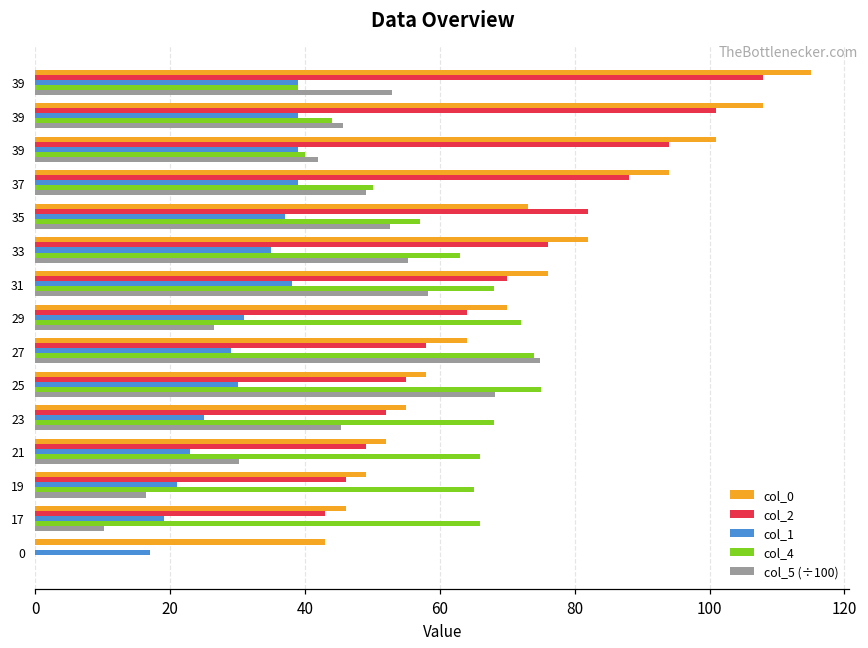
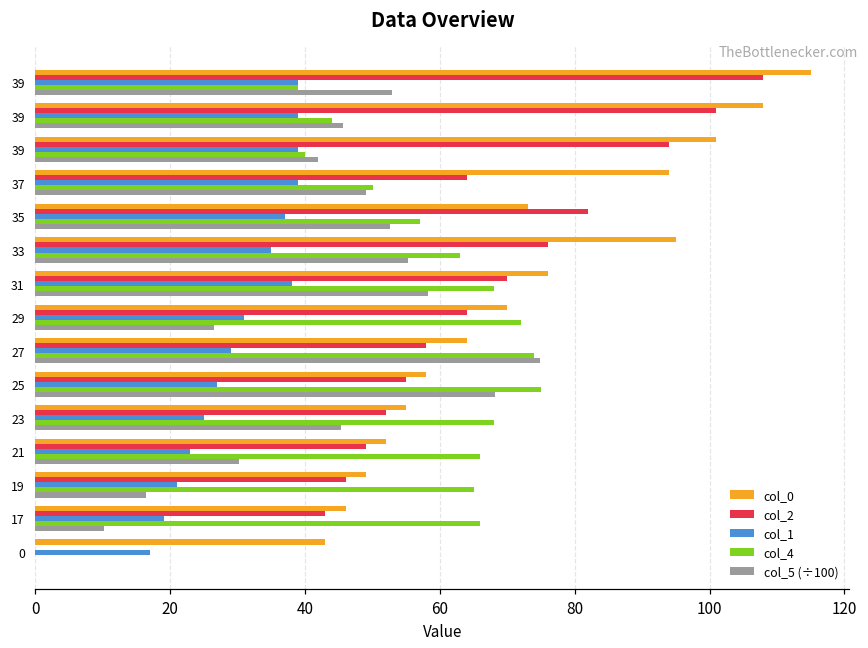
col_2, 37: 88 -> 64
col_0, 33: 82 -> 95
col_1, 25: 30 -> 27
